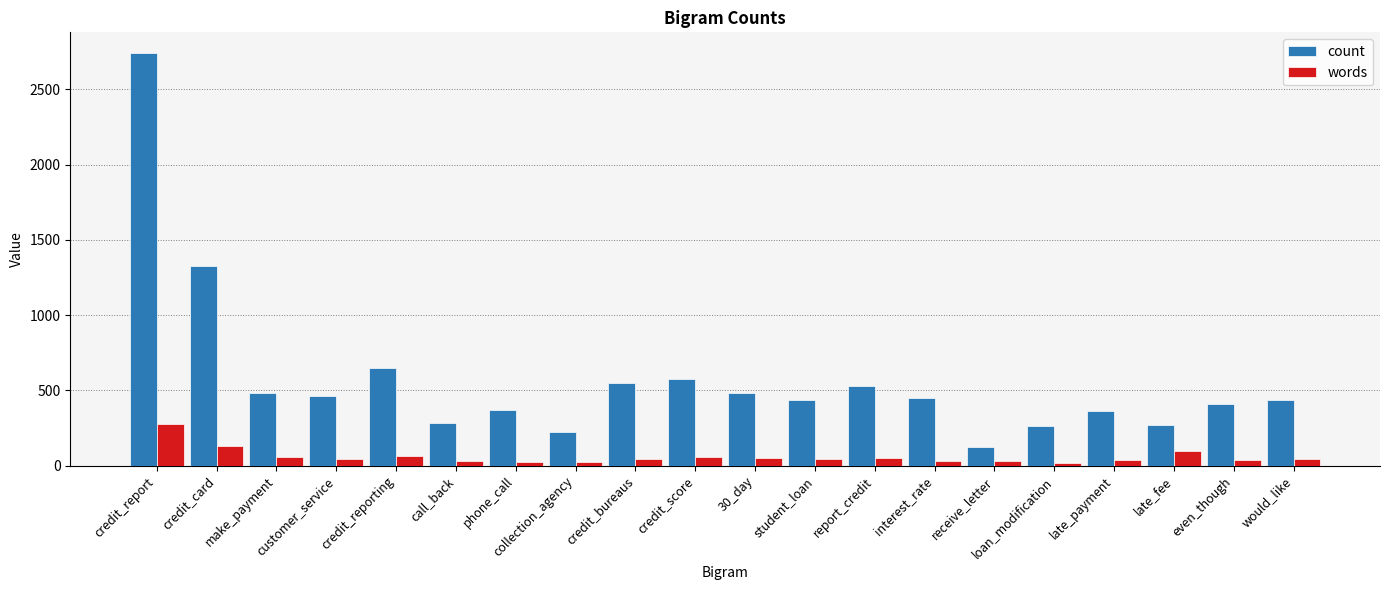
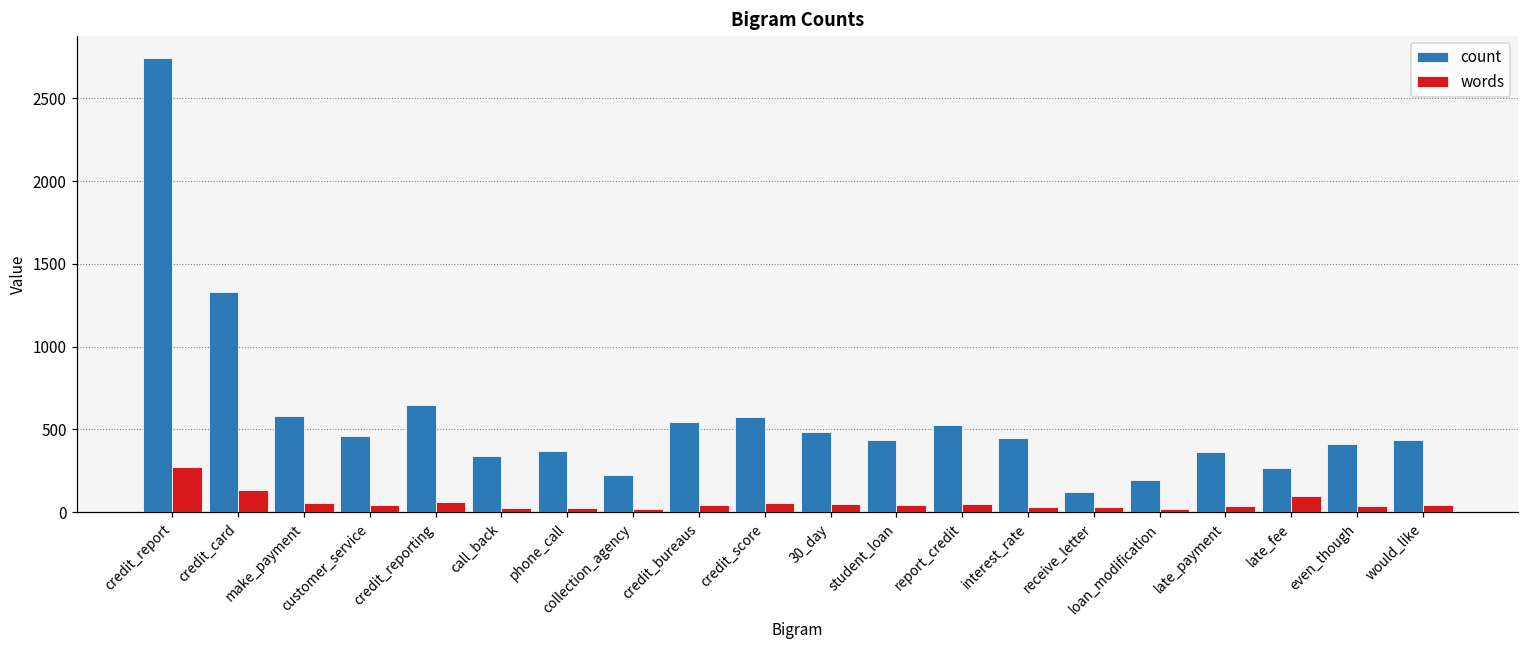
count, make_payment: 490 -> 580
count, call_back: 280 -> 340
count, loan_modification: 260 -> 200
